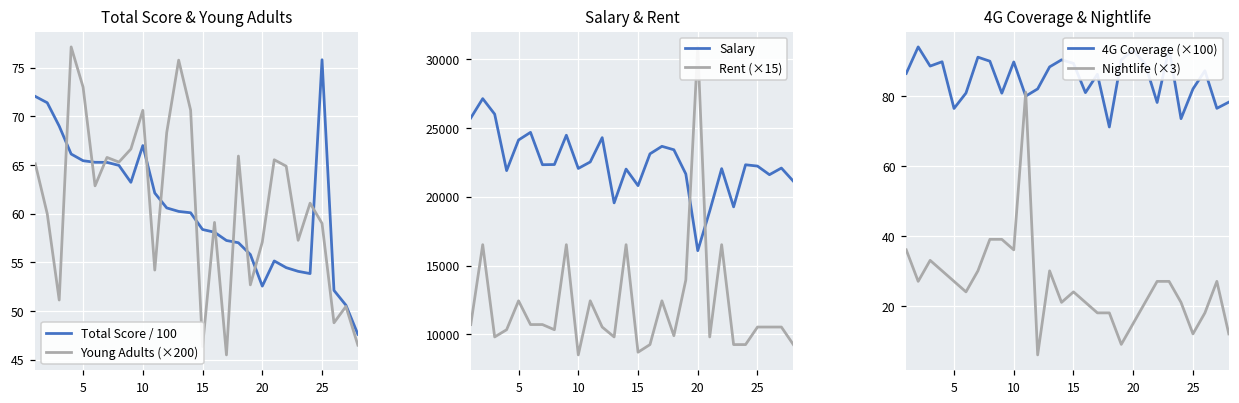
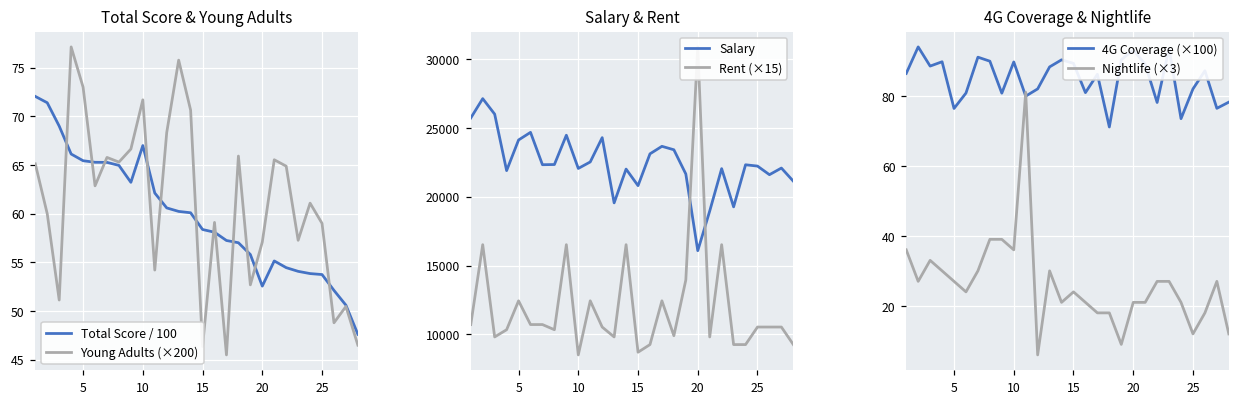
Total Score & Young Adults, Young Adults (×200), 10: 71 -> 72
Total Score & Young Adults, Total Score / 100, 25: 76 -> 54
4G Coverage & Nightlife, Nightlife (×3), 20: 15 -> 21
